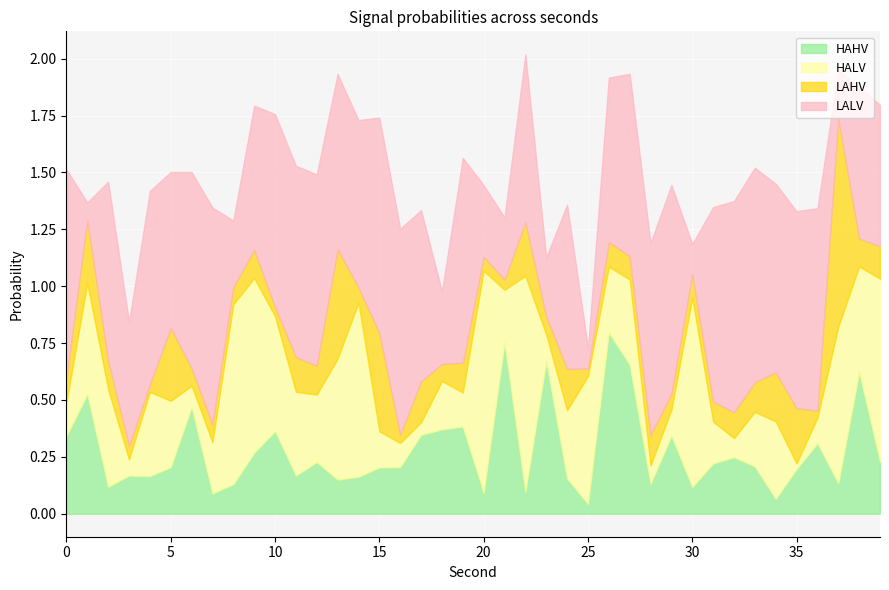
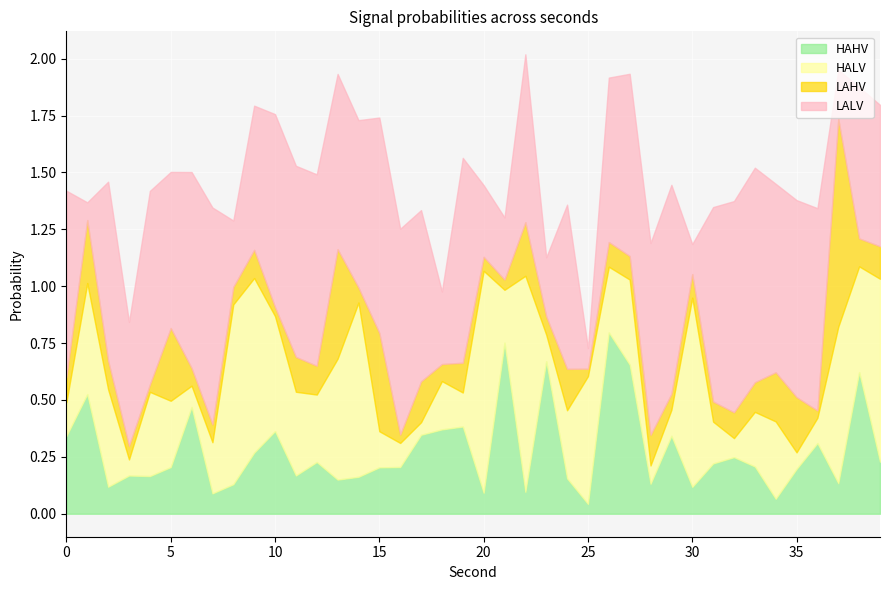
LALV, 0: 0.91 -> 0.82
HALV, 35: 0.02 -> 0.07
